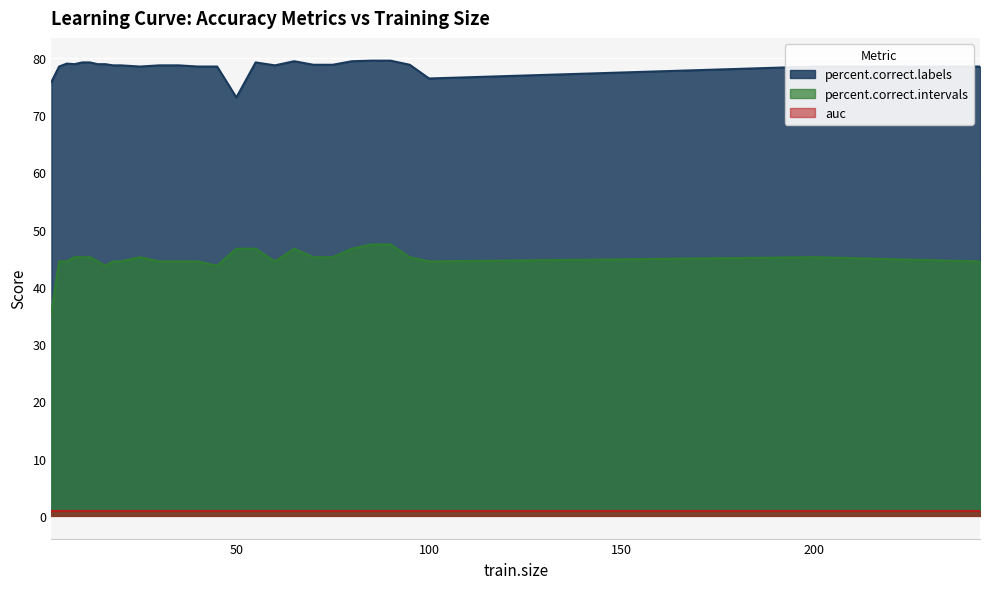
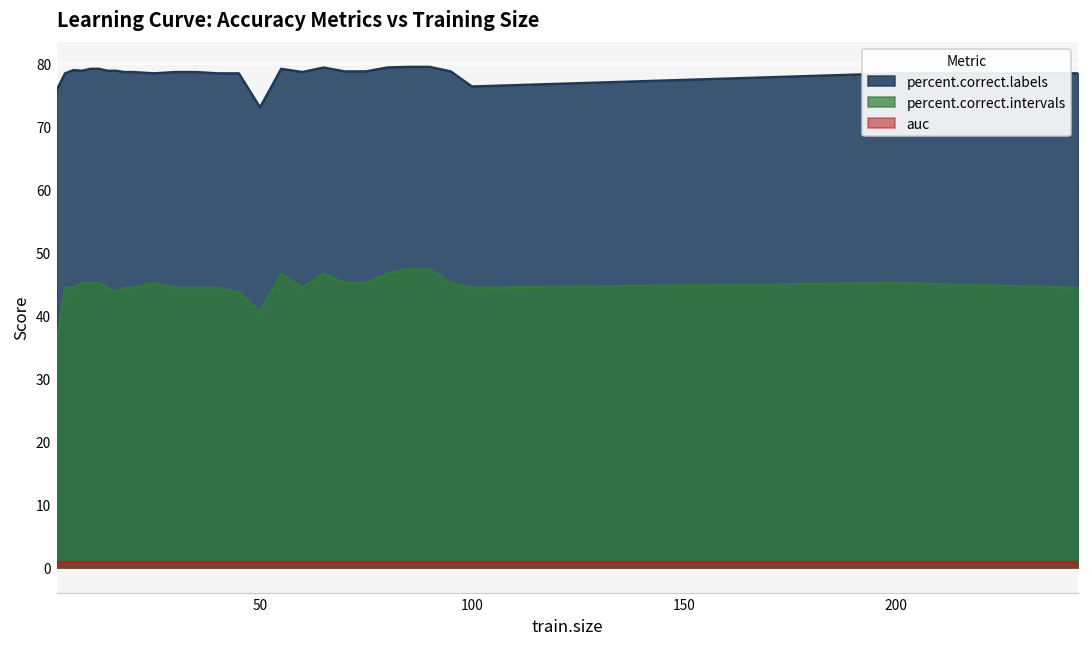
percent.correct.intervals, 50: 47 -> 41
